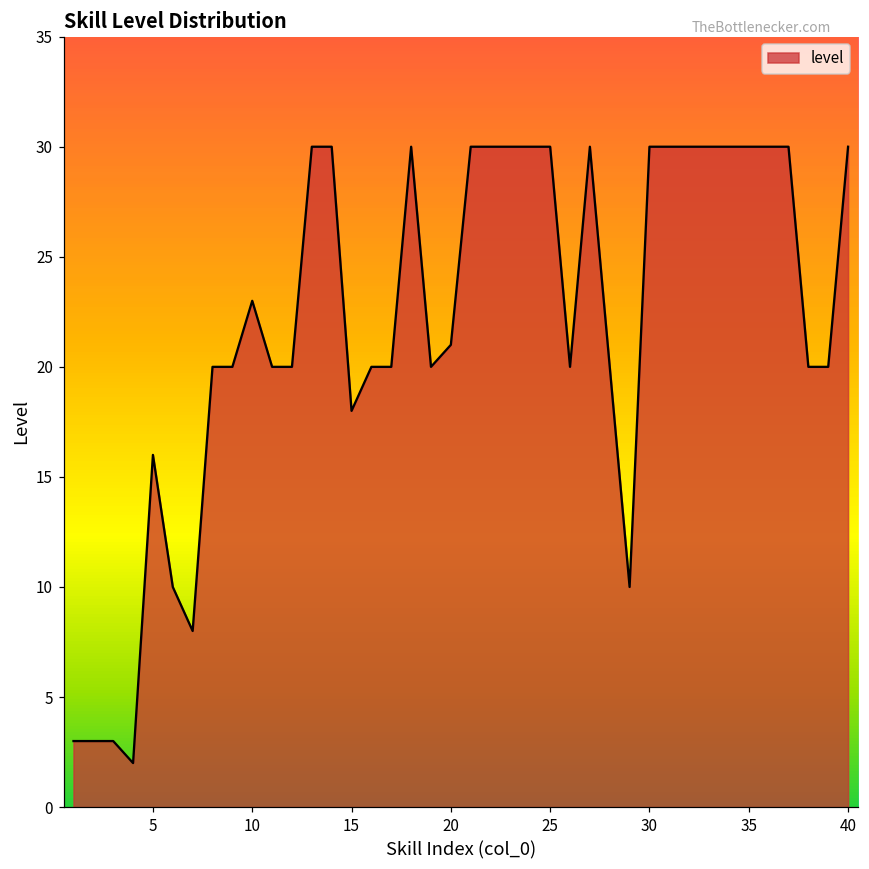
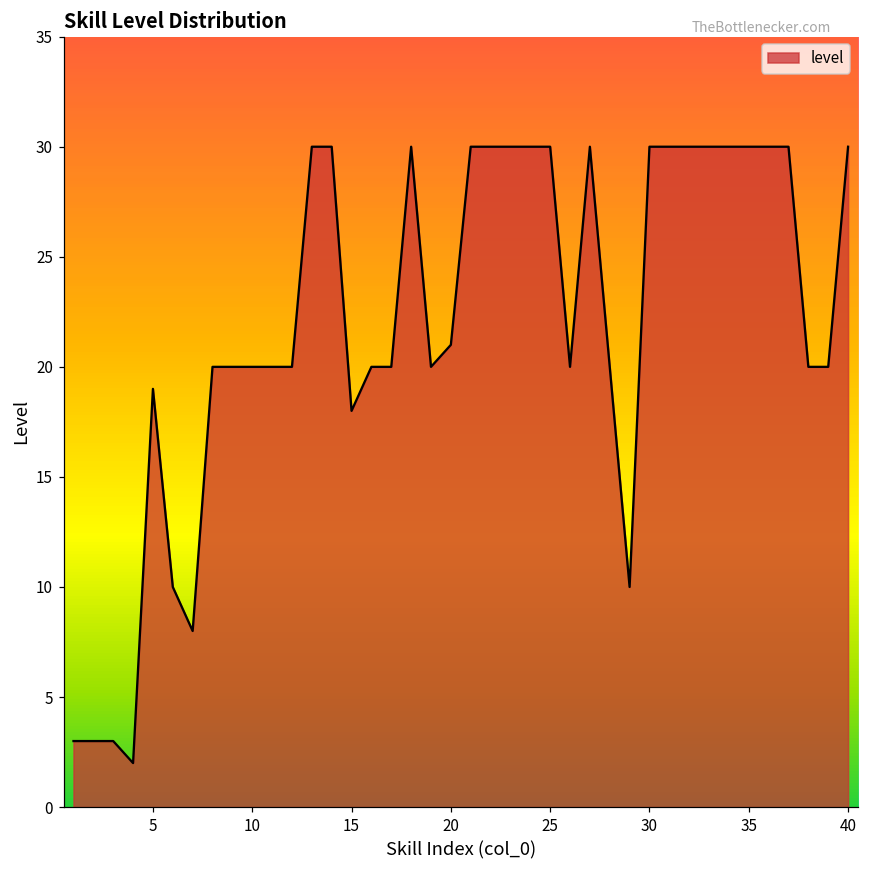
5: 16 -> 19
10: 23 -> 20
